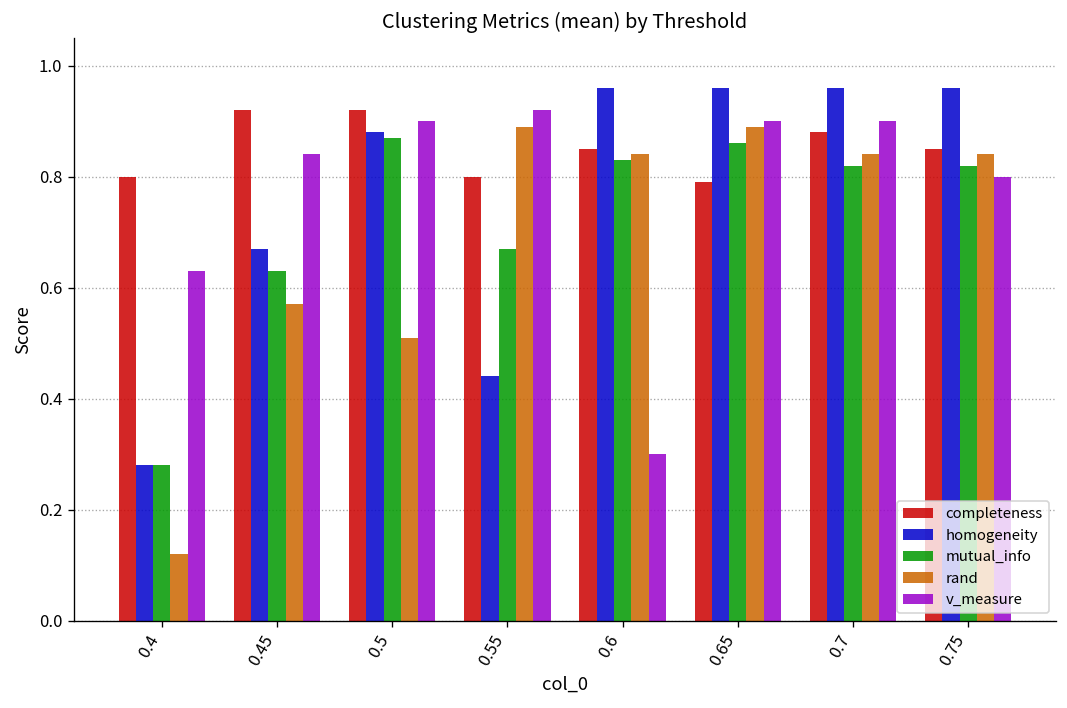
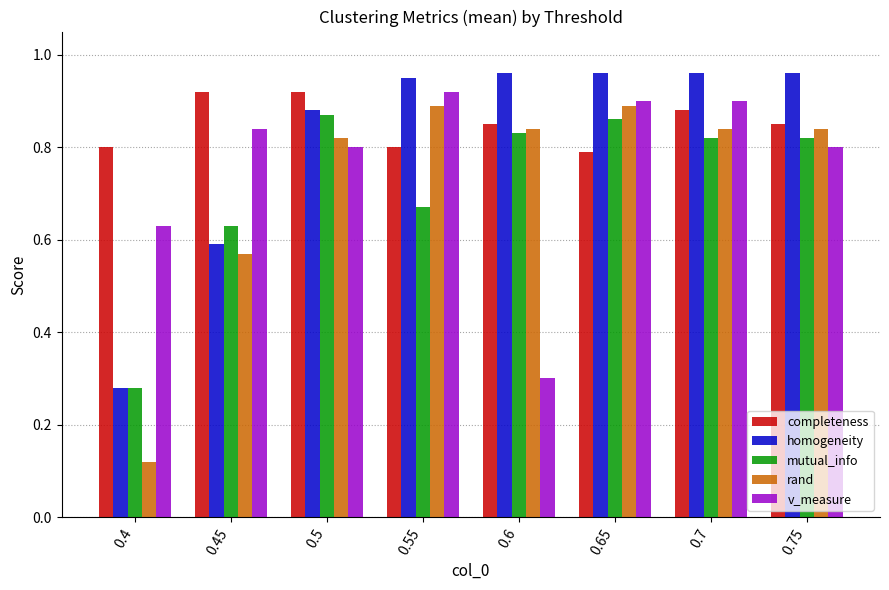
homogeneity, 0.45: 0.67 -> 0.59
rand, 0.5: 0.51 -> 0.82
v_measure, 0.5: 0.9 -> 0.8
homogeneity, 0.55: 0.44 -> 0.95
